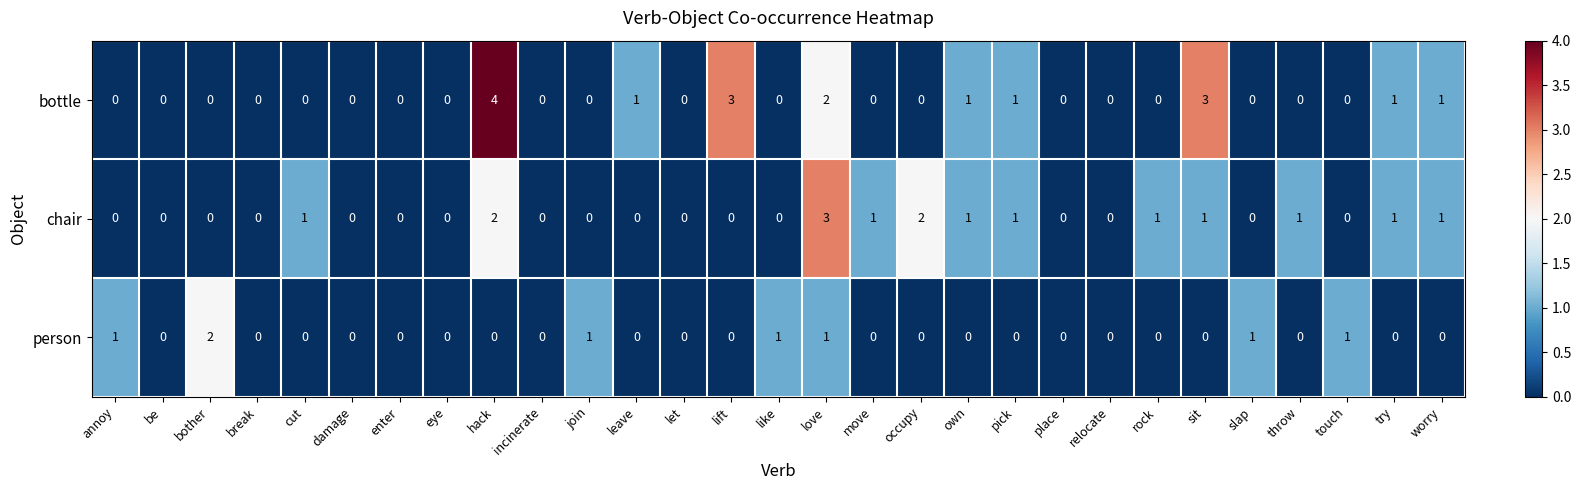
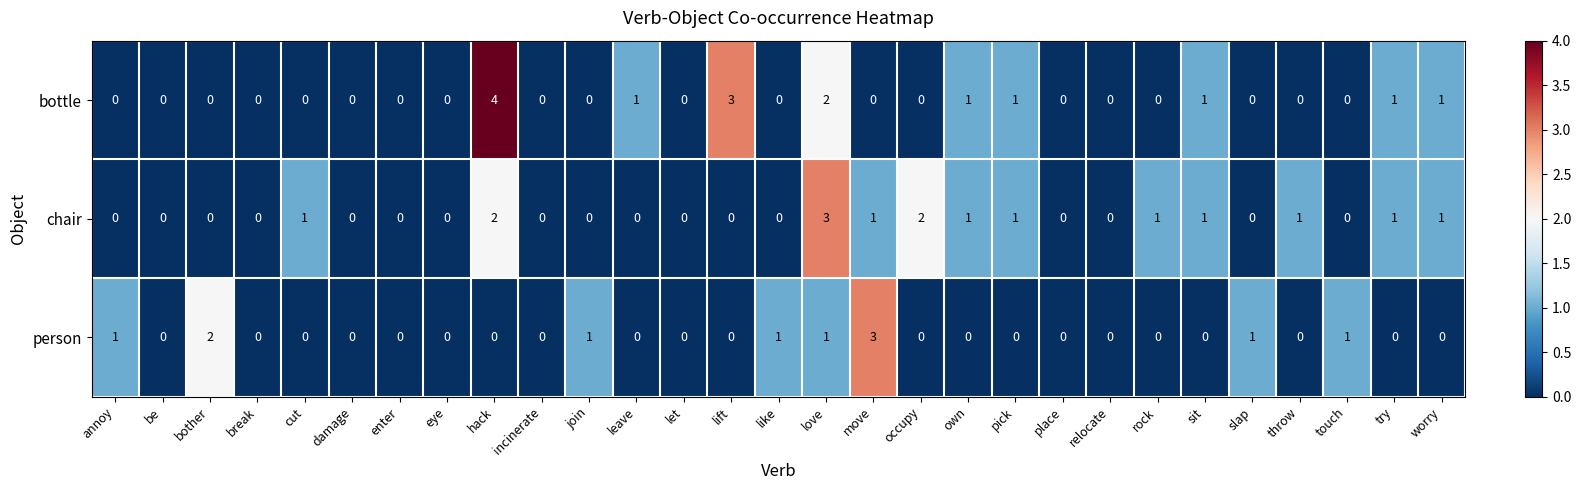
bottle, sit: 3 -> 1
person, move: 0 -> 3
